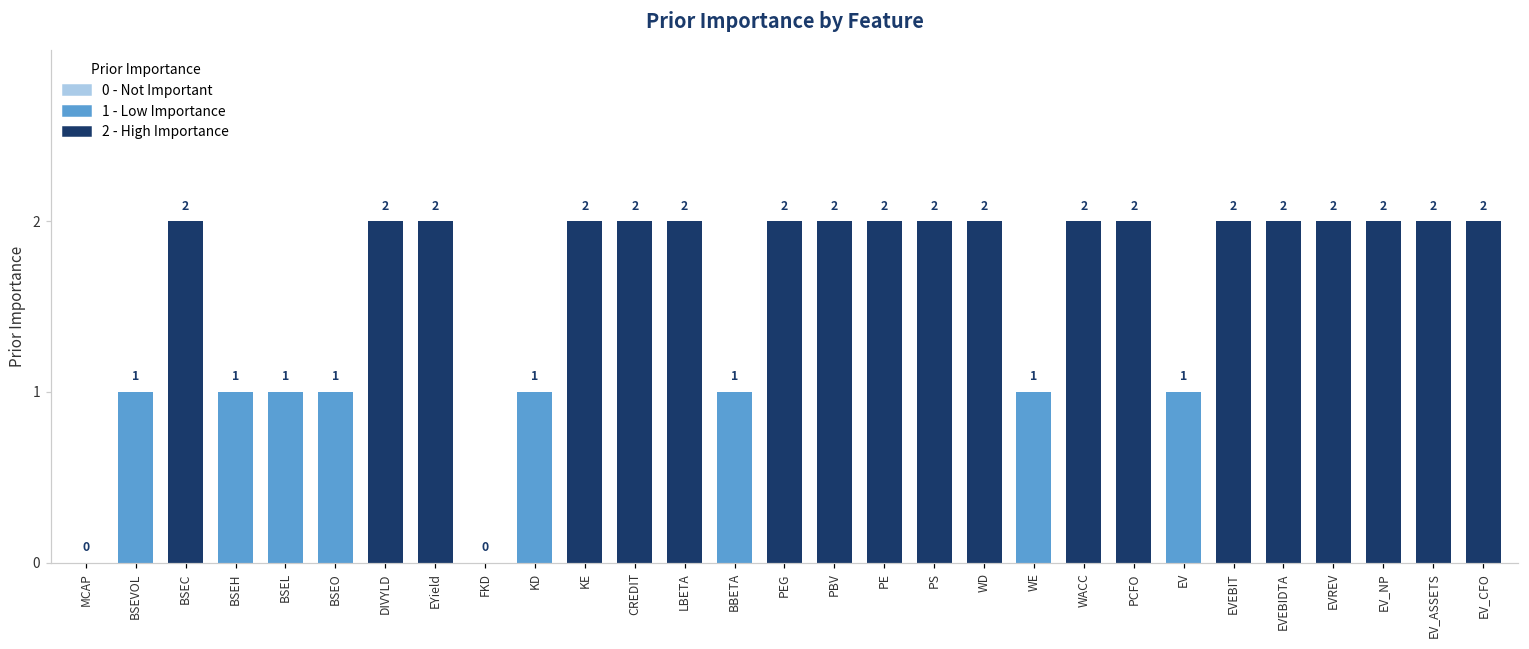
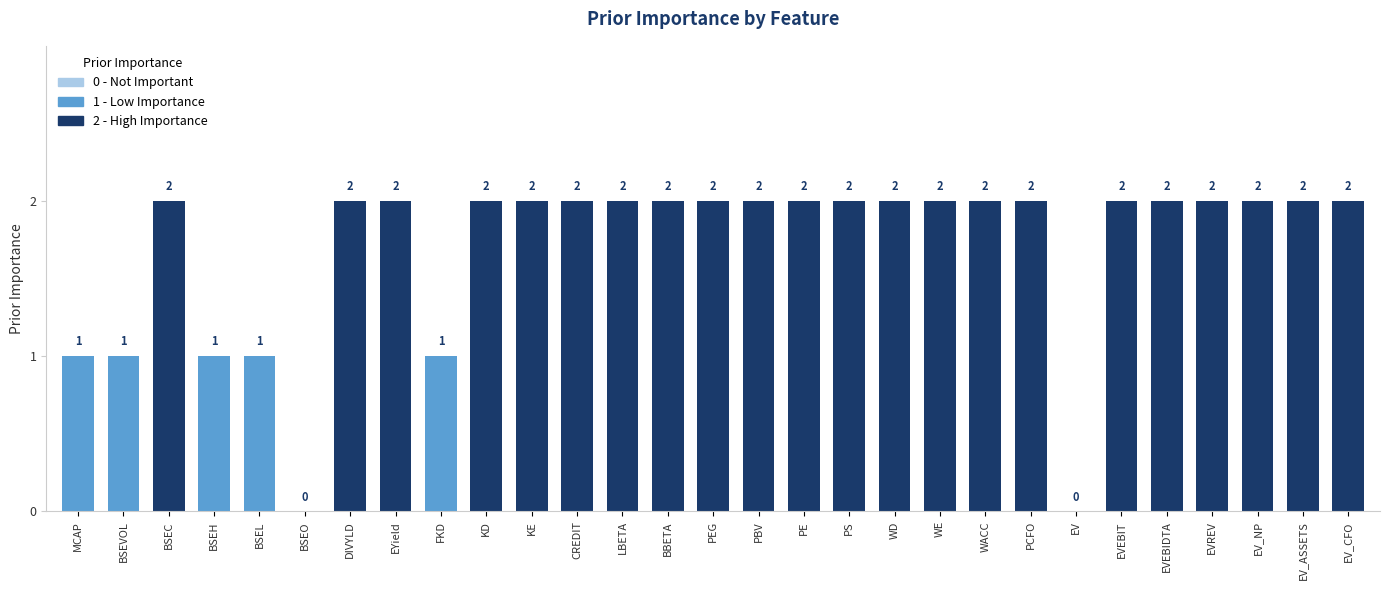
MCAP: 0 -> 1
BSEO: 1 -> 0
FKD: 0 -> 1
KD: 1 -> 2
BBETA: 1 -> 2
WE: 1 -> 2
EV: 1 -> 0
